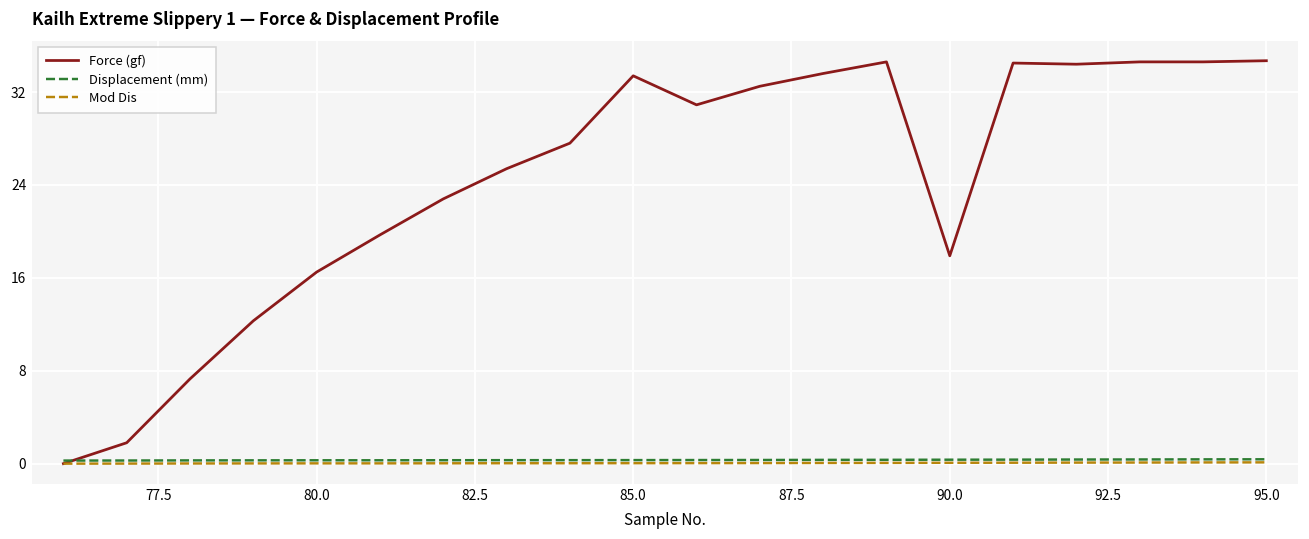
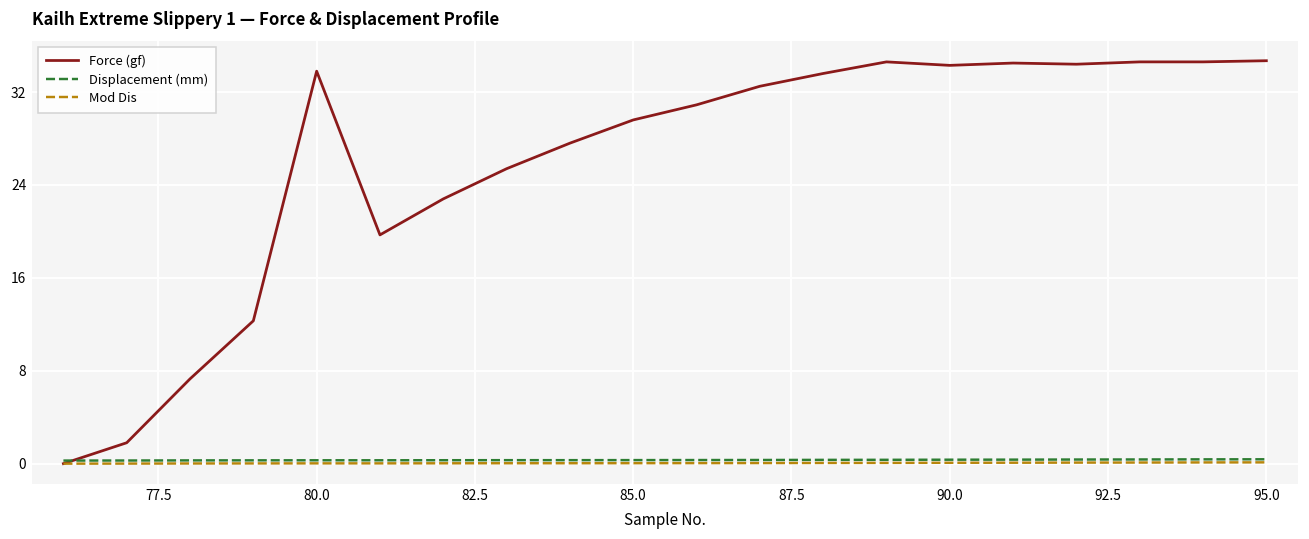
Force (gf), 80.0: 16.5 -> 33.8
Force (gf), 85.0: 33.4 -> 29.6
Force (gf), 90.0: 17.9 -> 34.3
